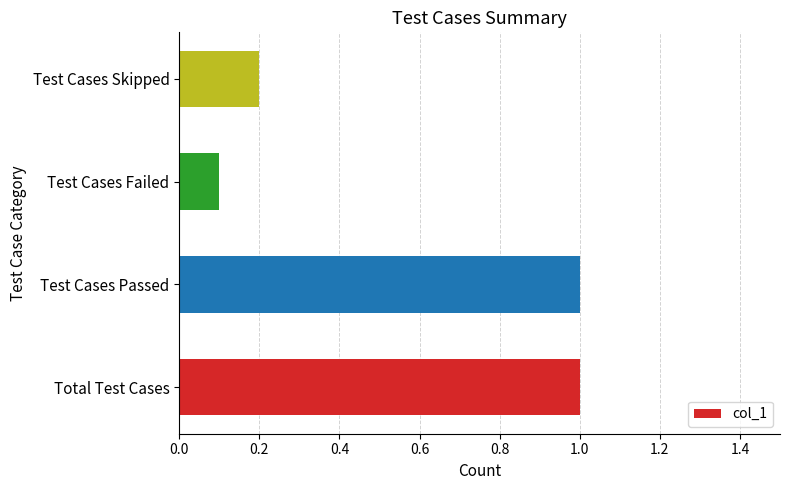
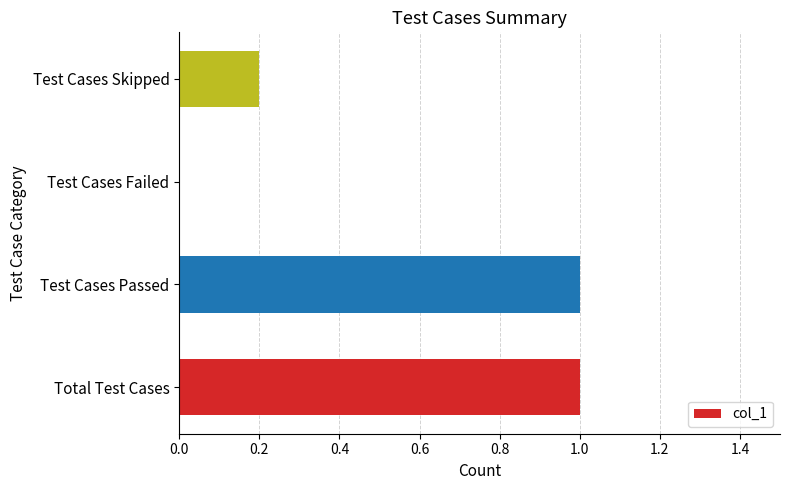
Test Cases Failed: 0.1 -> 0.0
